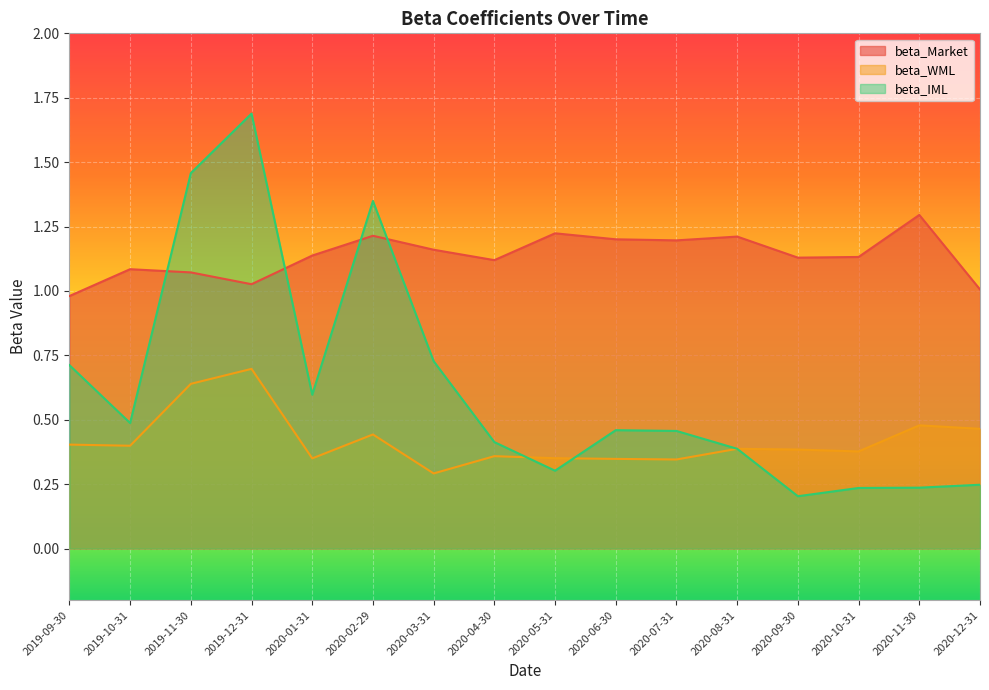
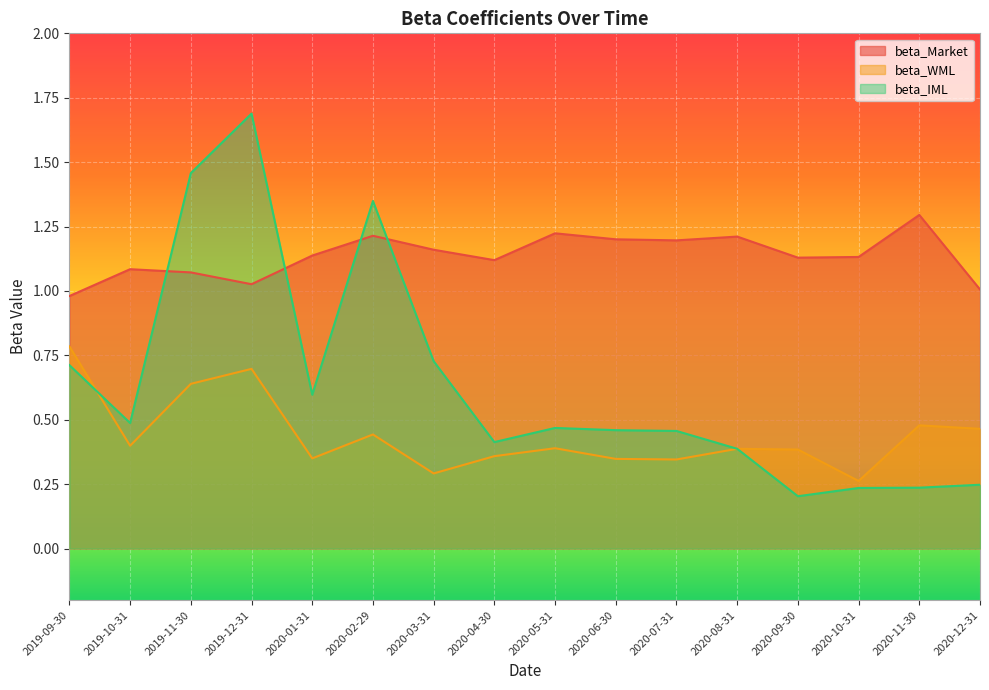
beta_WML, 2019-09-30: 0.40 -> 0.78
beta_WML, 2020-05-31: 0.35 -> 0.39
beta_IML, 2020-05-31: 0.30 -> 0.47
beta_WML, 2020-10-31: 0.38 -> 0.26
